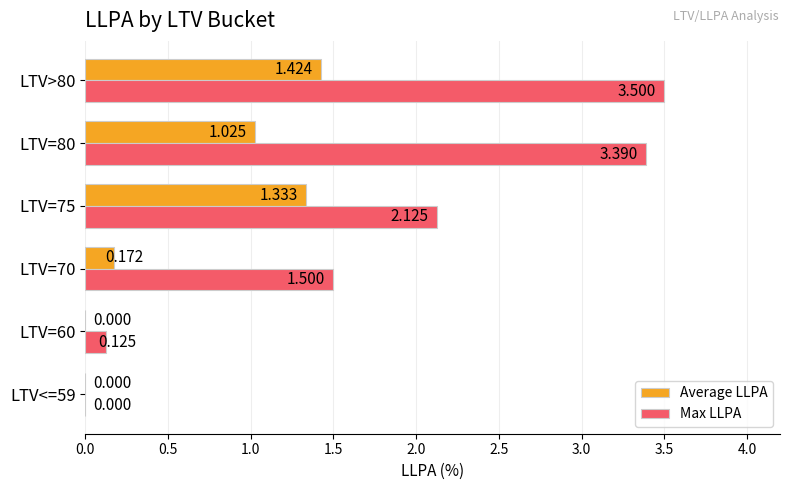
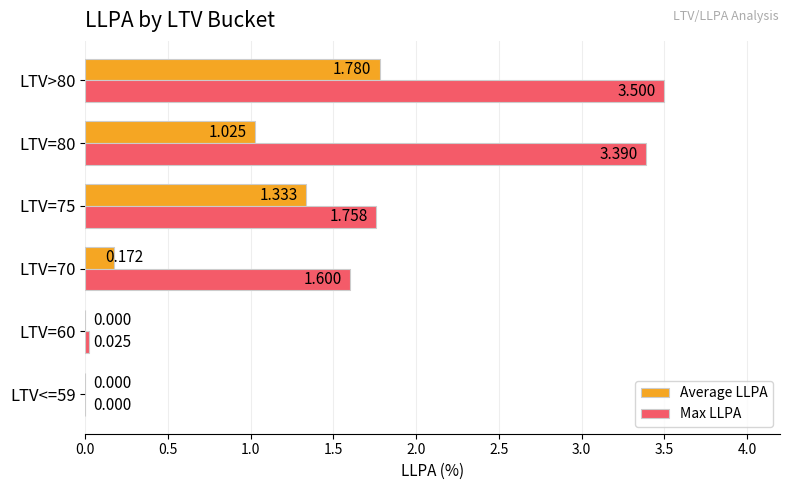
Average LLPA, LTV>80: 1.424 -> 1.780
Max LLPA, LTV=75: 2.125 -> 1.758
Max LLPA, LTV=70: 1.500 -> 1.600
Max LLPA, LTV=60: 0.125 -> 0.025
